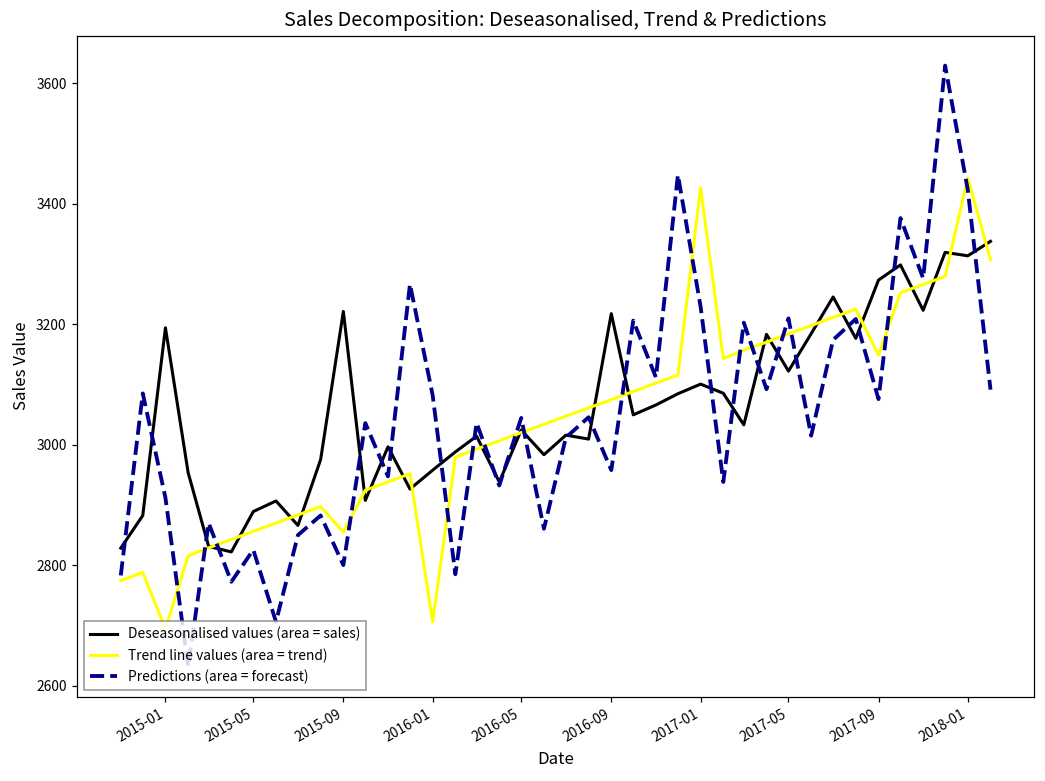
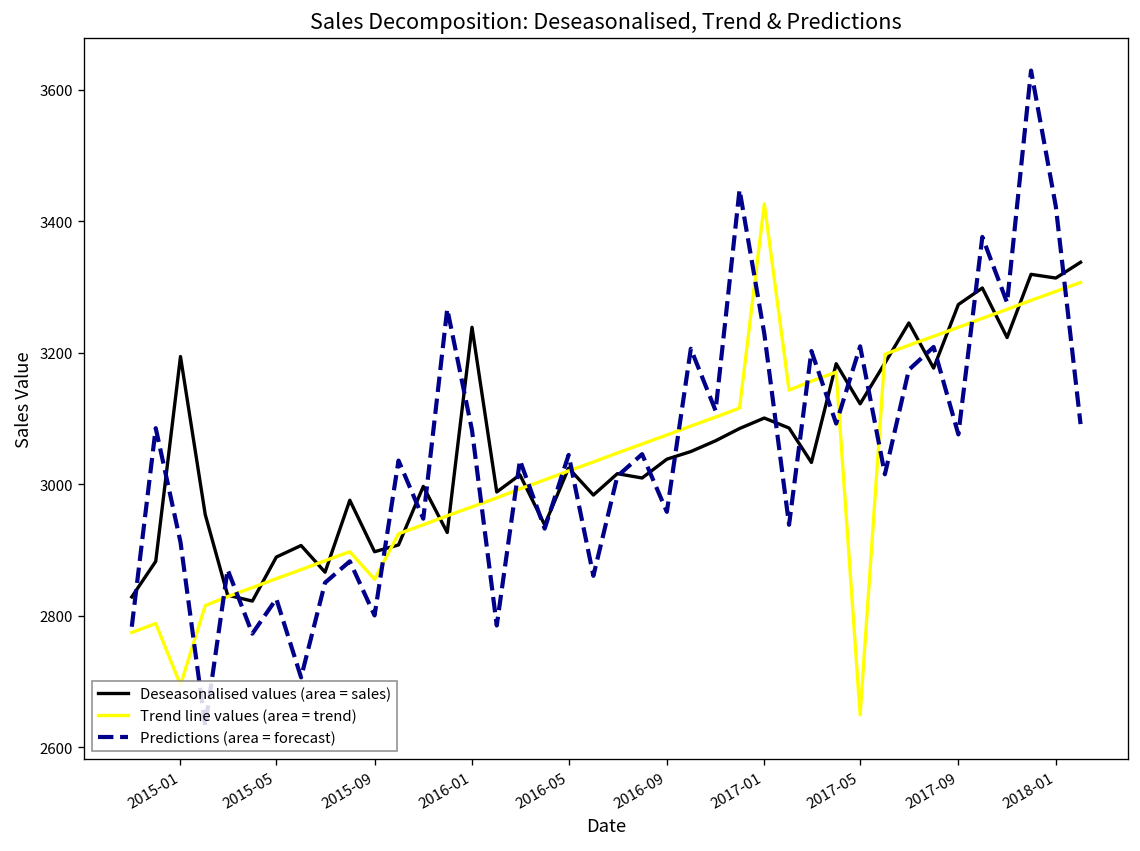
Deseasonalised values (area = sales), 2015-09: 3220 -> 2900
Deseasonalised values (area = sales), 2016-01: 2960 -> 3240
Trend line values (area = trend), 2016-01: 2710 -> 2970
Deseasonalised values (area = sales), 2016-09: 3220 -> 3040
Trend line values (area = trend), 2017-05: 3180 -> 2650
Trend line values (area = trend), 2017-09: 3150 -> 3240
Trend line values (area = trend), 2018-01: 3440 -> 3290
